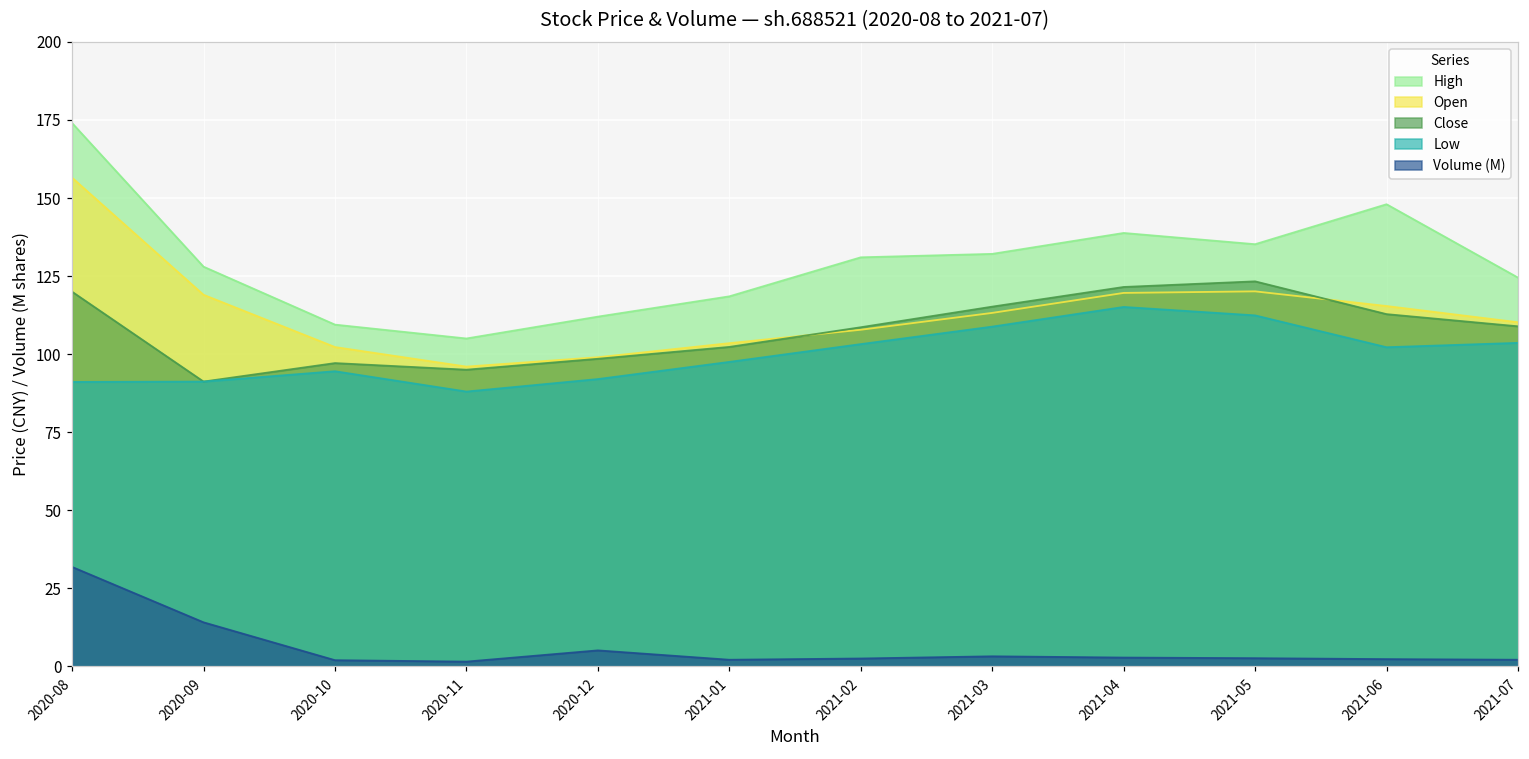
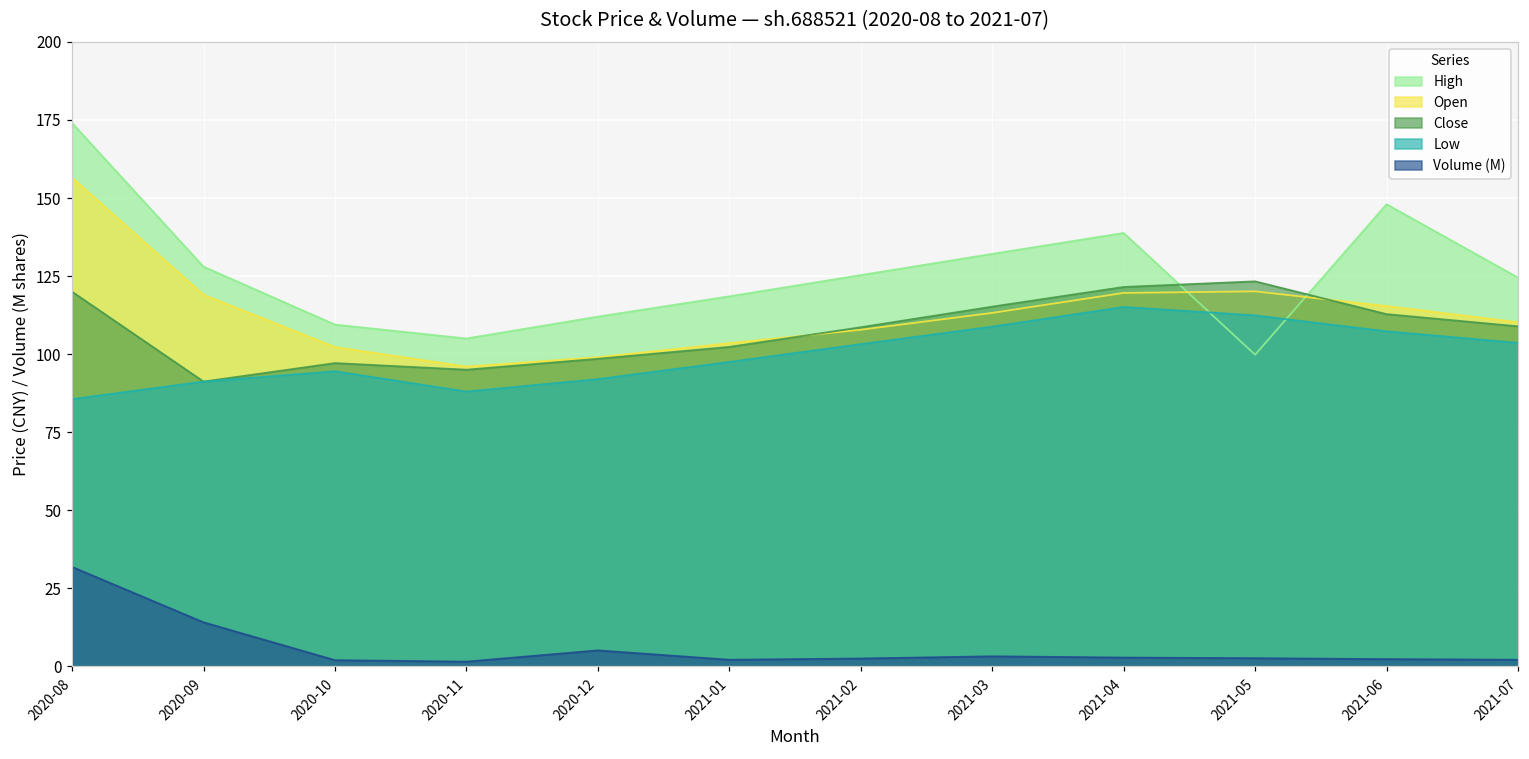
Low, 2020-08: 91 -> 86
High, 2021-02: 131 -> 125
High, 2021-05: 135 -> 100
Low, 2021-06: 102 -> 107
